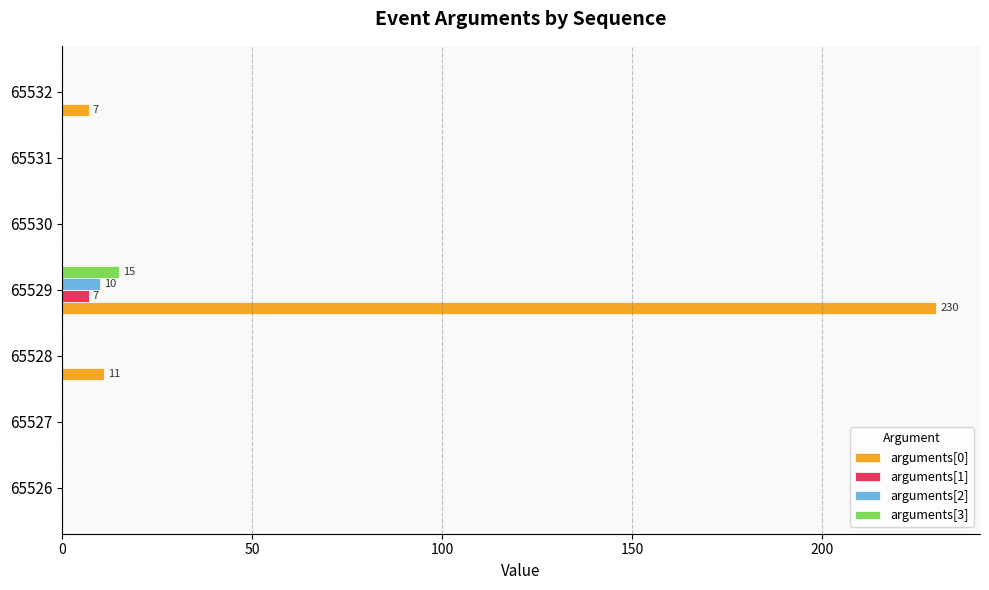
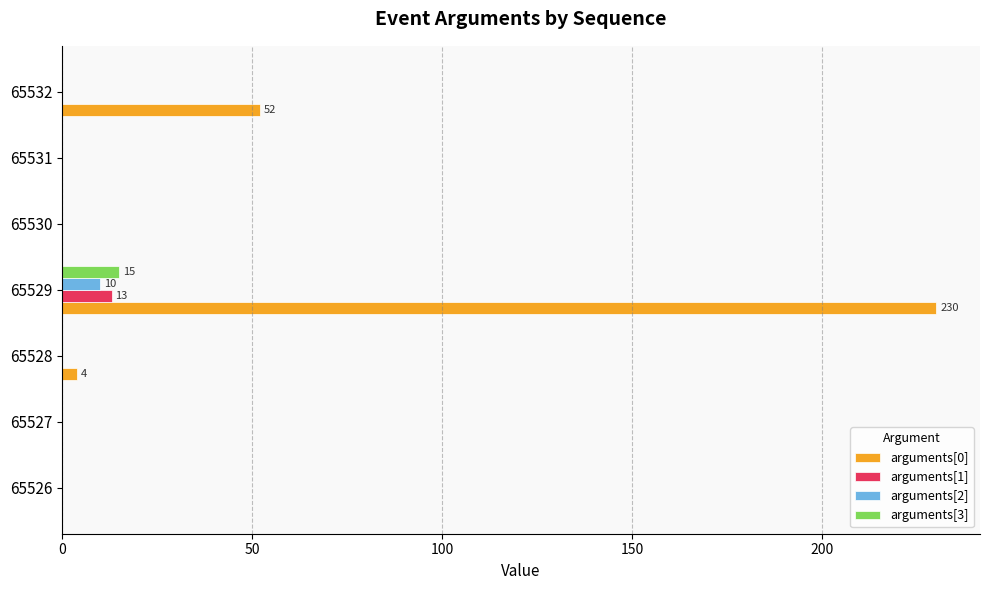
arguments[0], 65532: 7 -> 52
arguments[1], 65529: 7 -> 13
arguments[0], 65528: 11 -> 4
